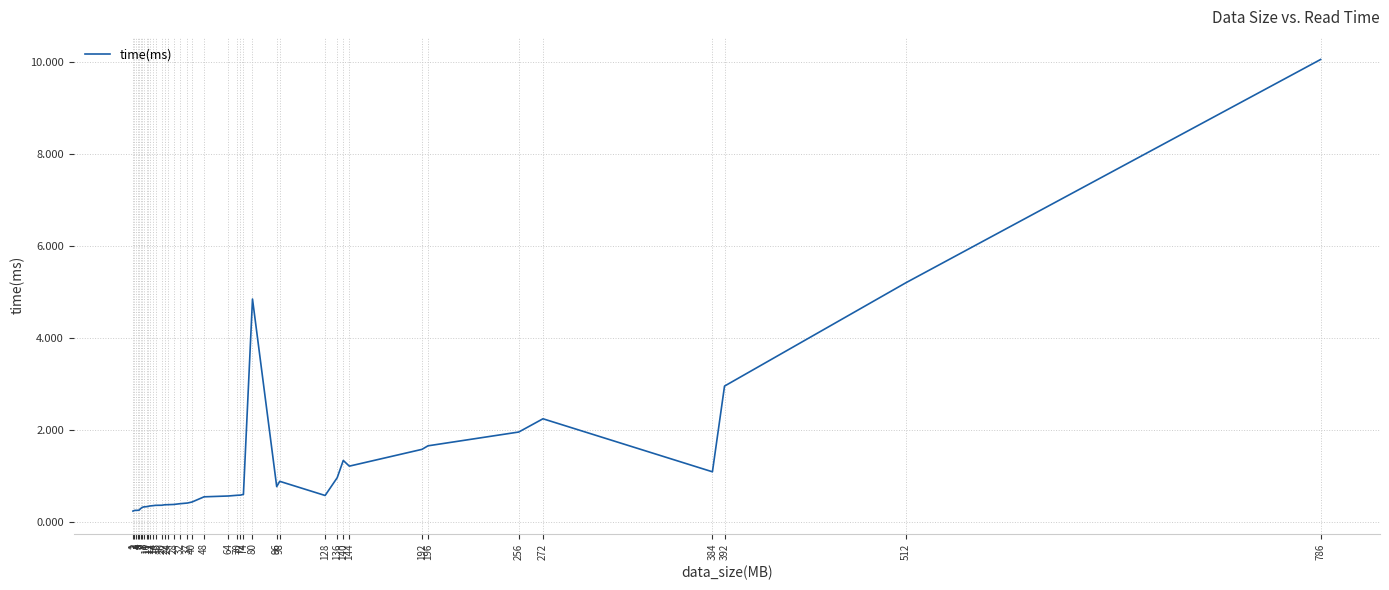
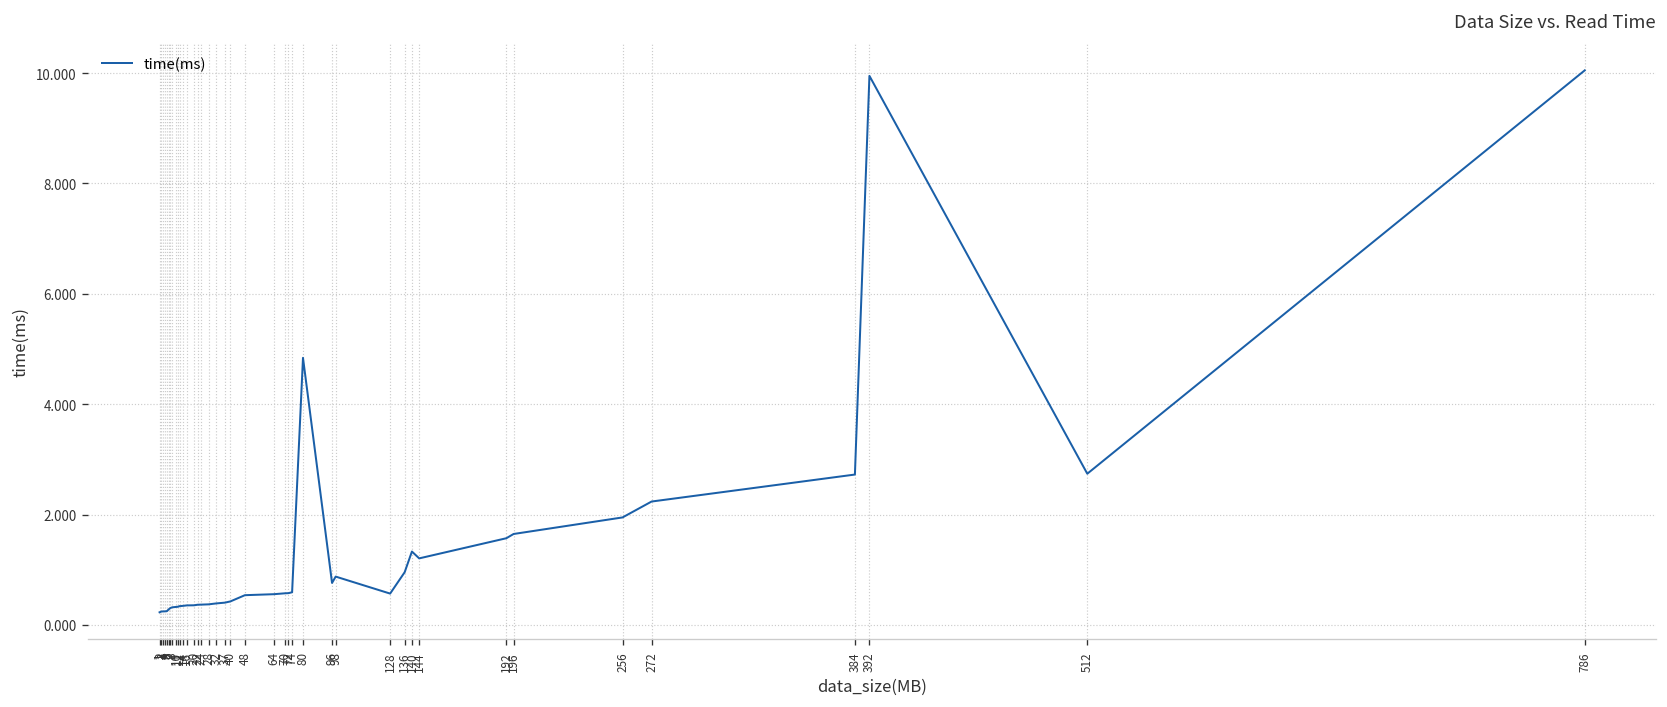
384: 1.1 -> 2.7
392: 2.9 -> 9.9
512: 5.2 -> 2.7
